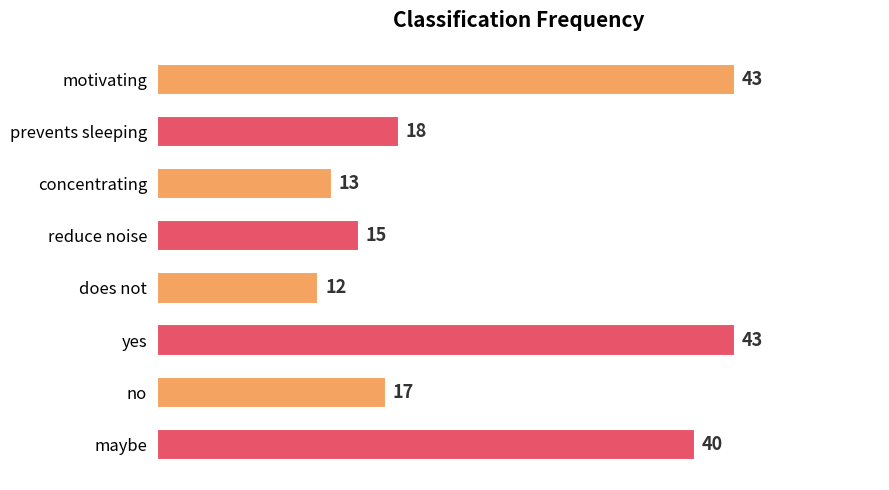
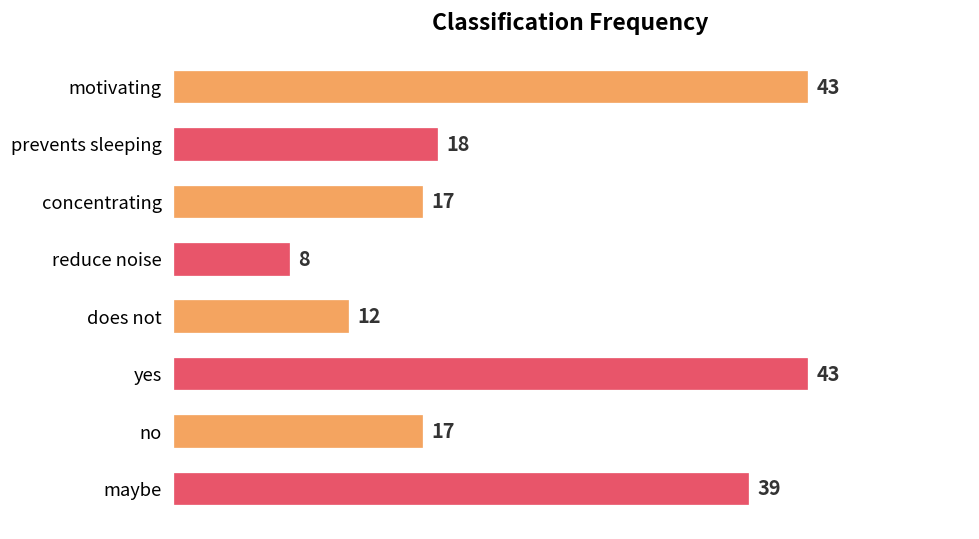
concentrating: 13 -> 17
reduce noise: 15 -> 8
maybe: 40 -> 39
